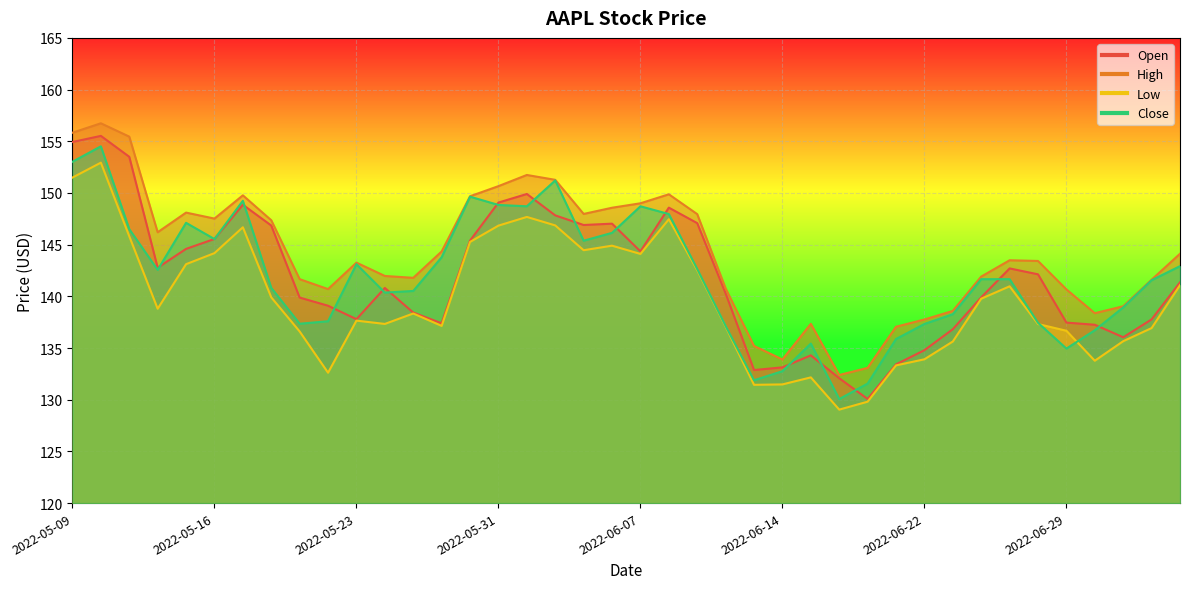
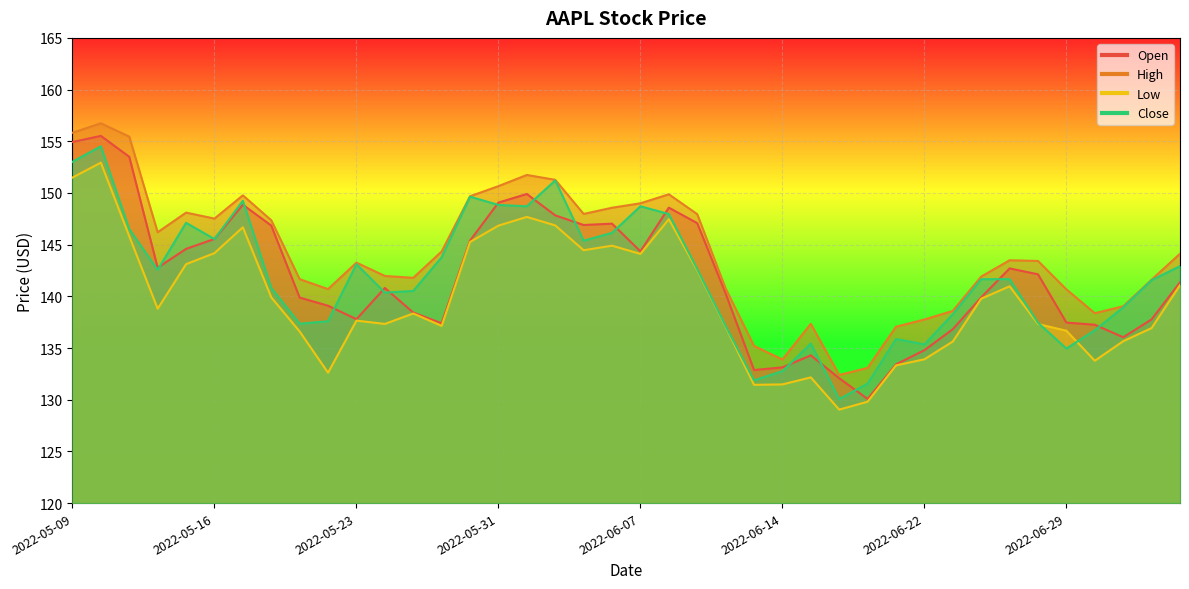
Close, 2022-06-22: 137.3 -> 135.4
